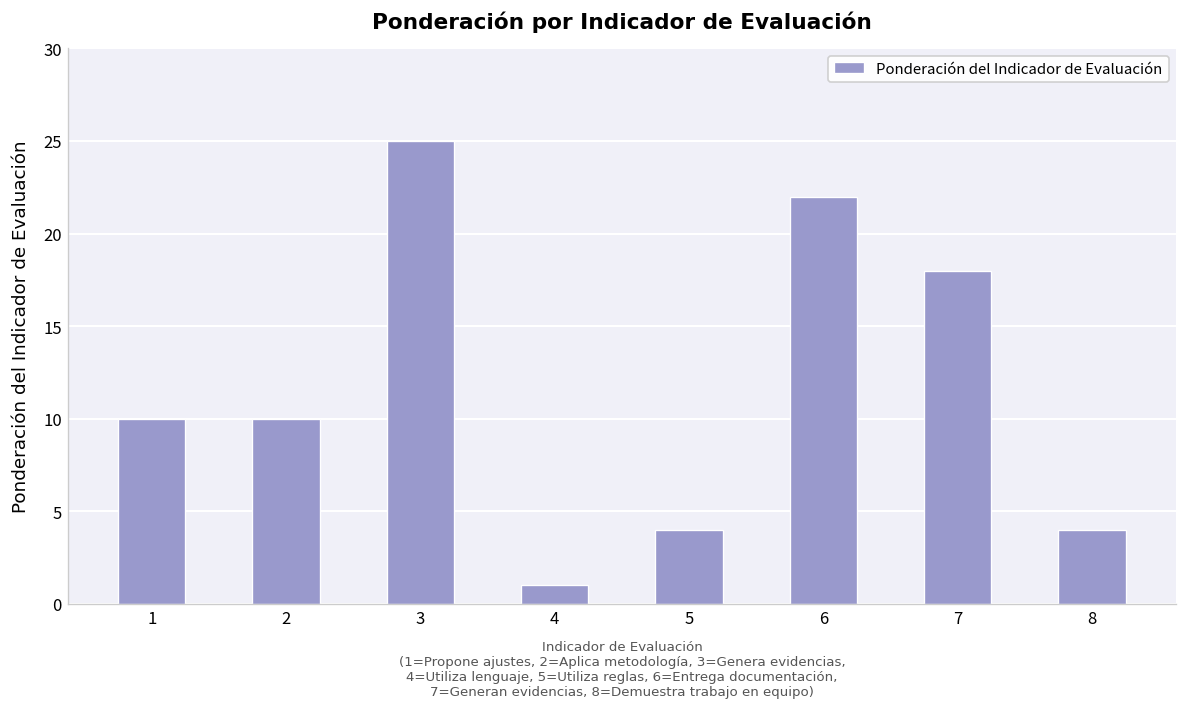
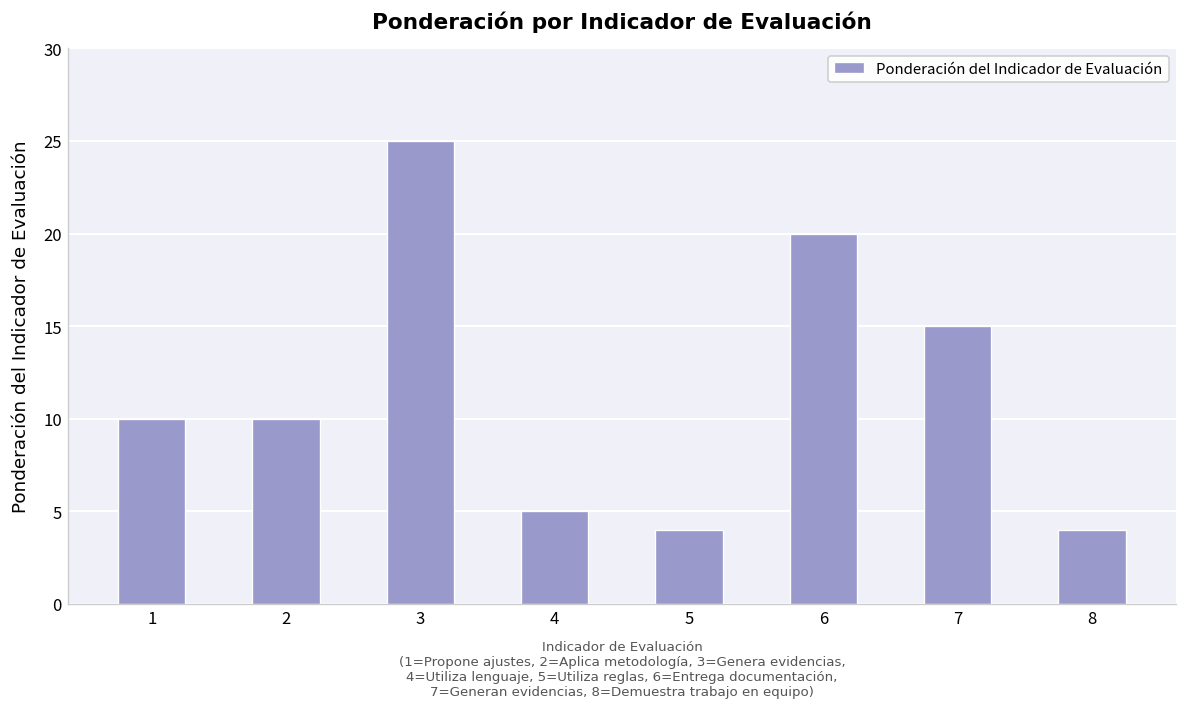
4: 1 -> 5
6: 22 -> 20
7: 18 -> 15
